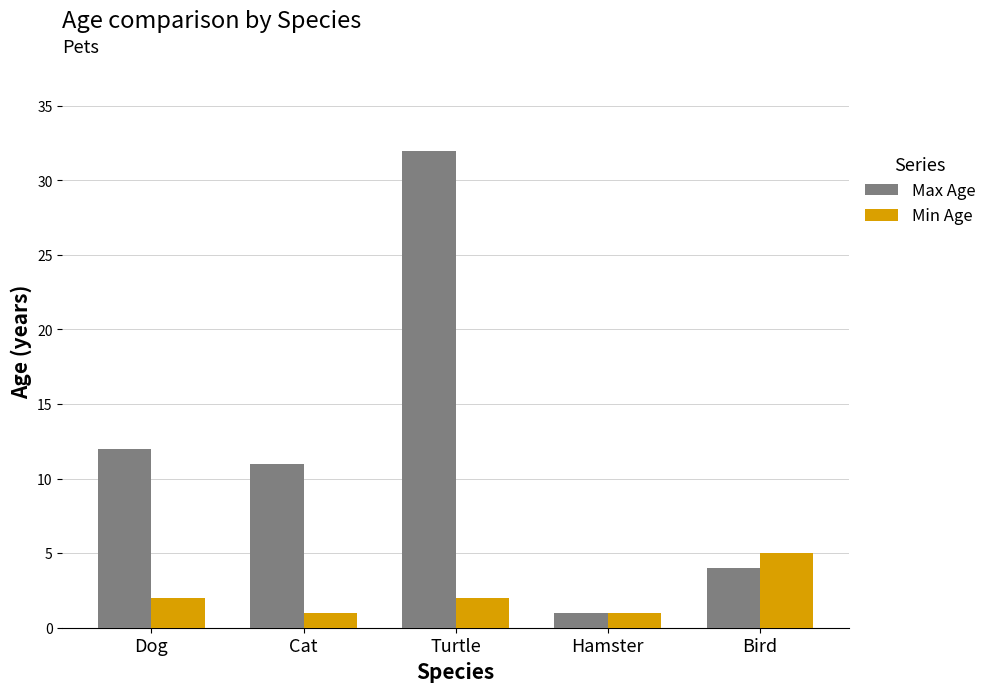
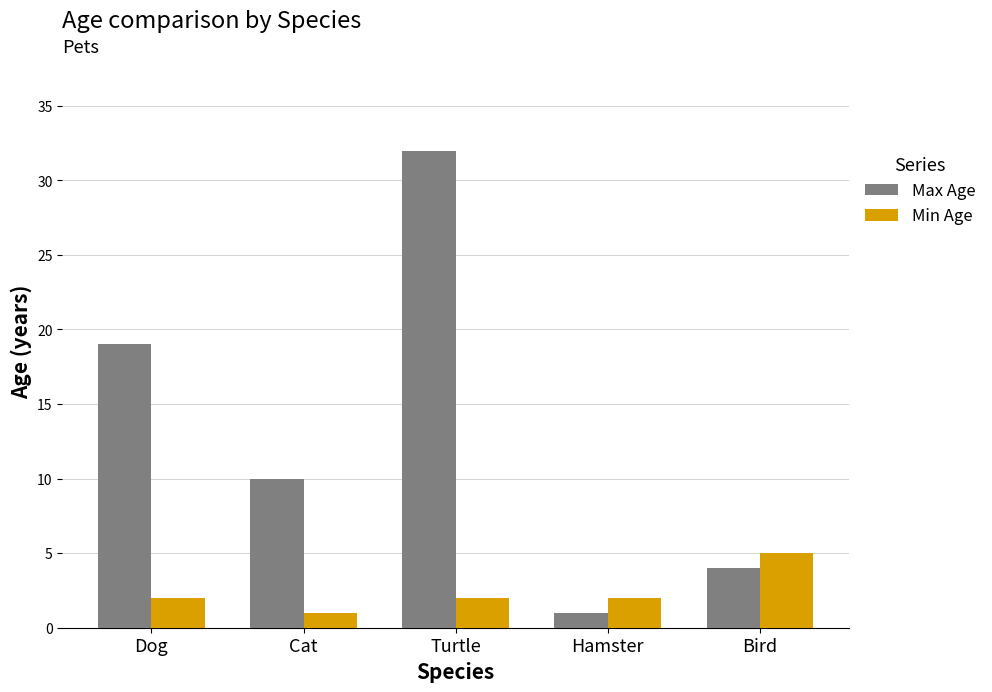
Max Age, Dog: 12 -> 19
Max Age, Cat: 11 -> 10
Min Age, Hamster: 1 -> 2
